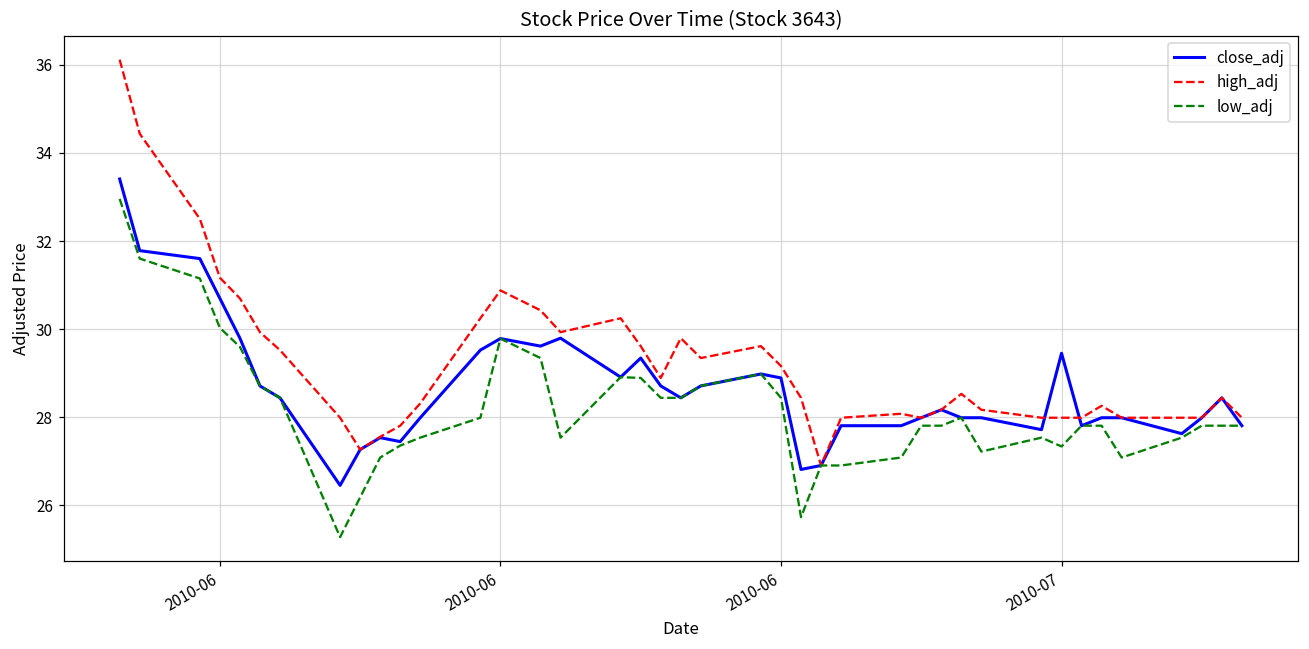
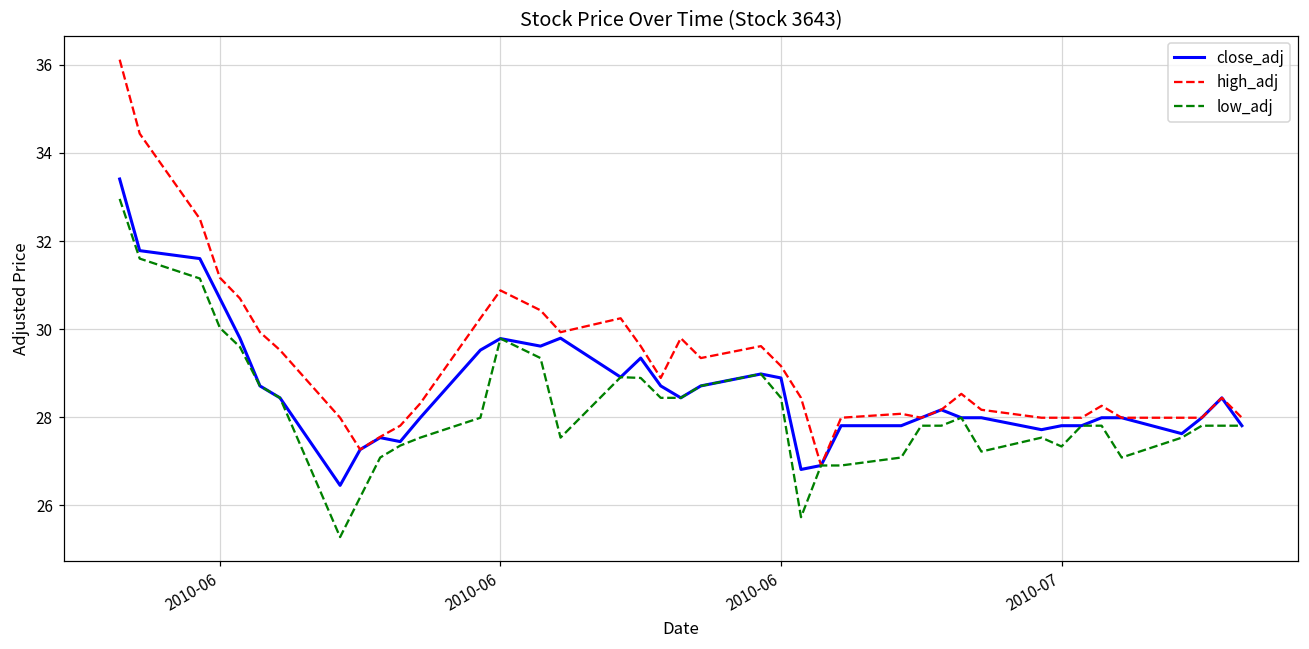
close_adj, 2010-07: 29.5 -> 27.8
